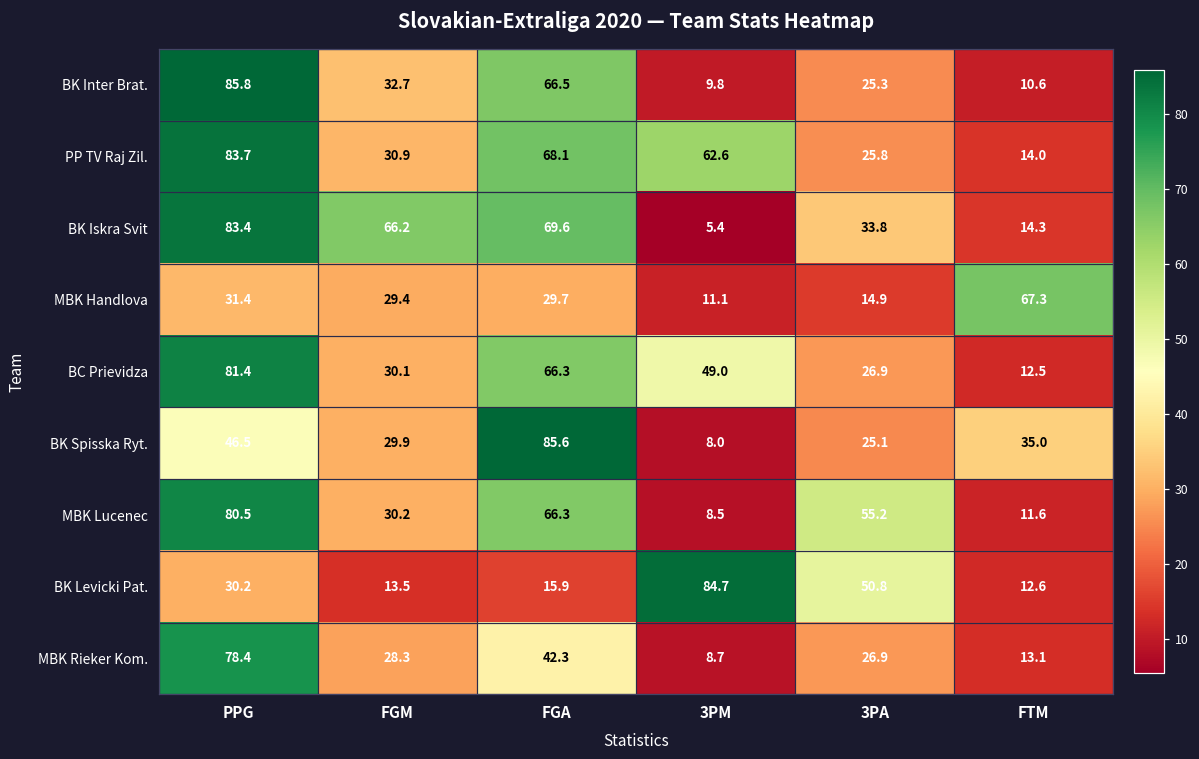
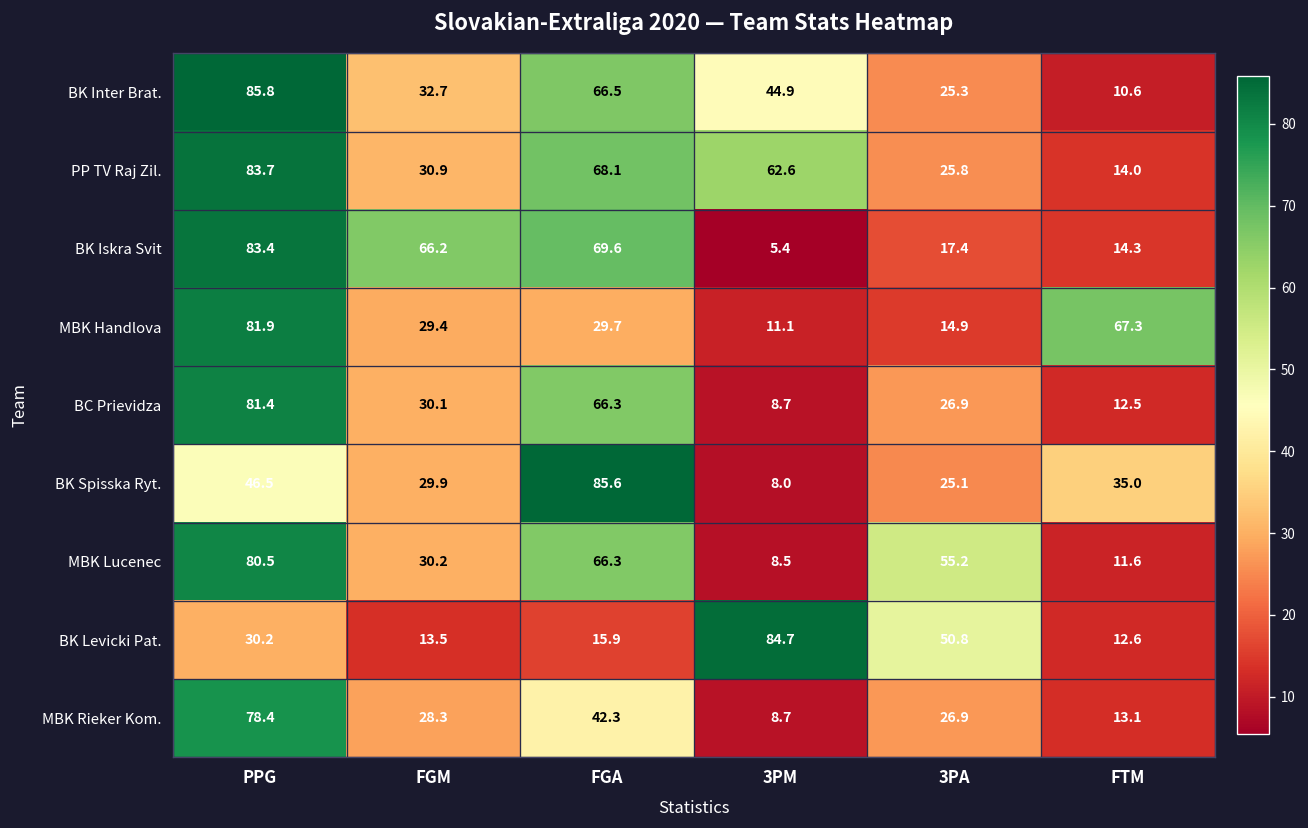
BK Inter Brat., 3PM: 9.8 -> 44.9
BK Iskra Svit, 3PA: 33.8 -> 17.4
MBK Handlova, PPG: 31.4 -> 81.9
BC Prievidza, 3PM: 49.0 -> 8.7
